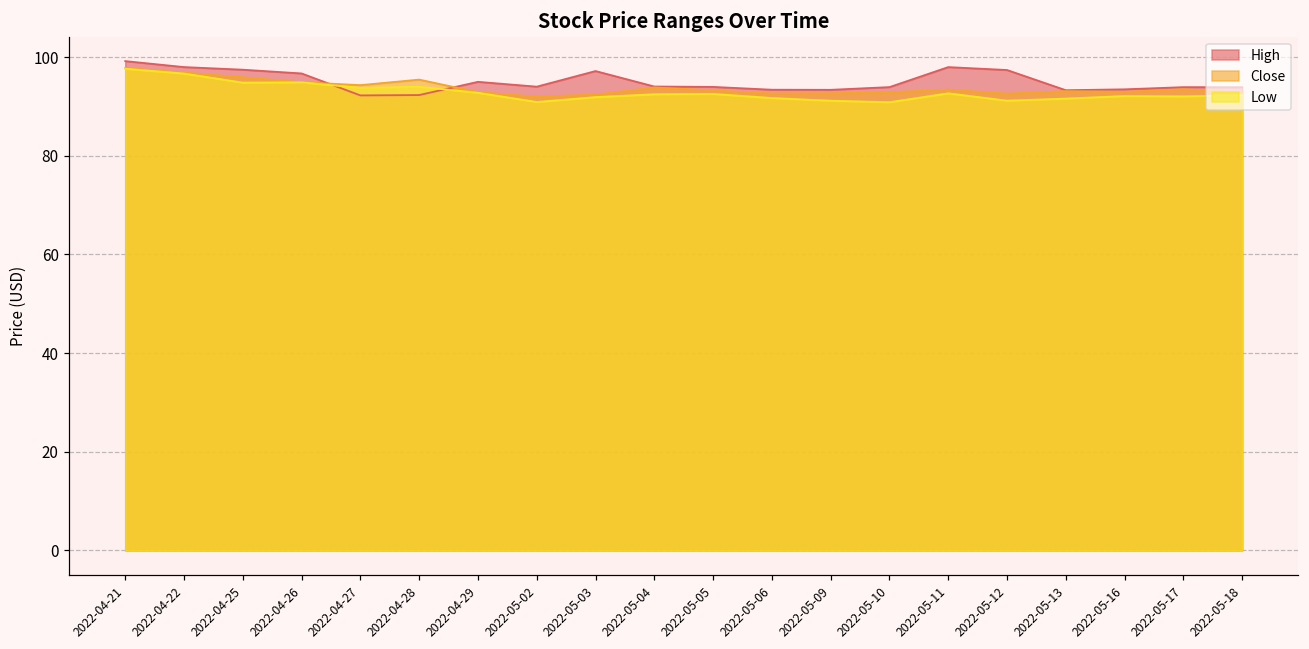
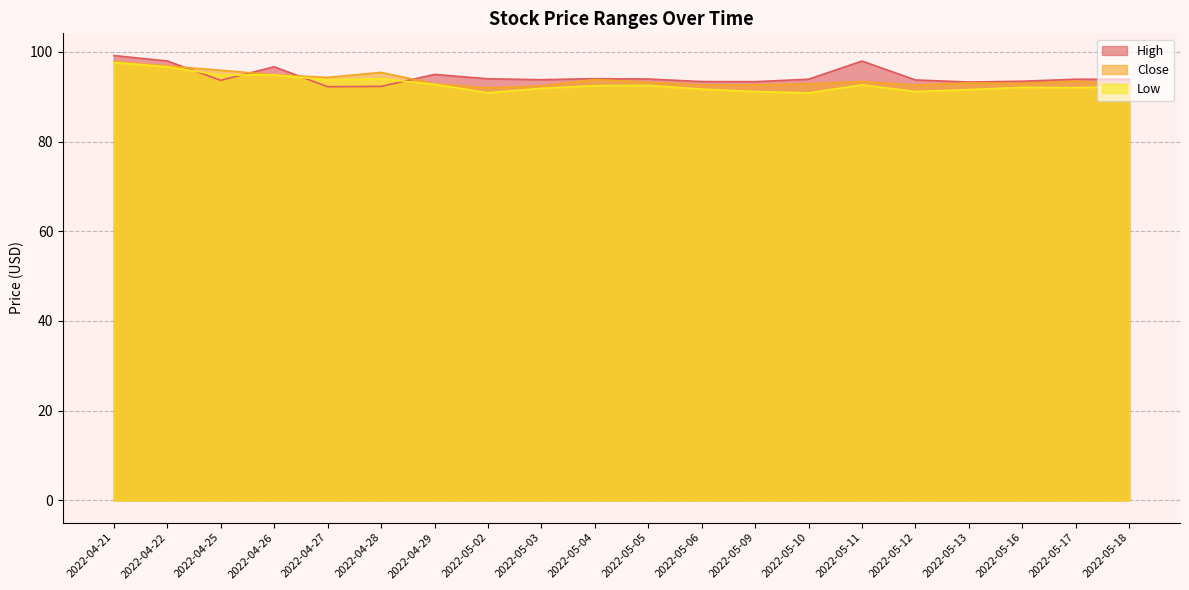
High, 2022-04-25: 97 -> 94
High, 2022-05-03: 97 -> 94
High, 2022-05-12: 97 -> 94
